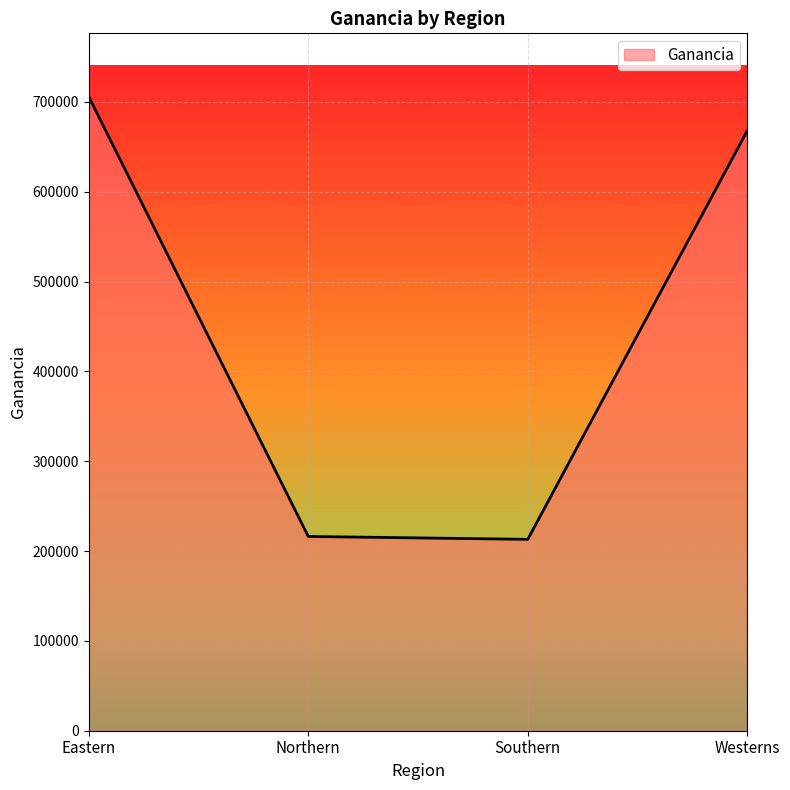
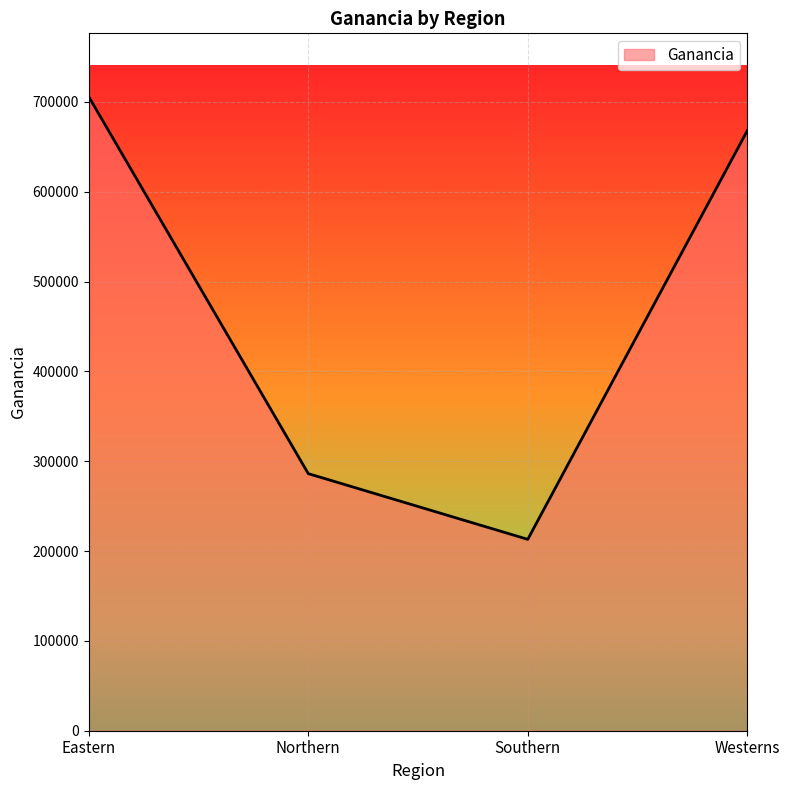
Northern: 220000 -> 290000
